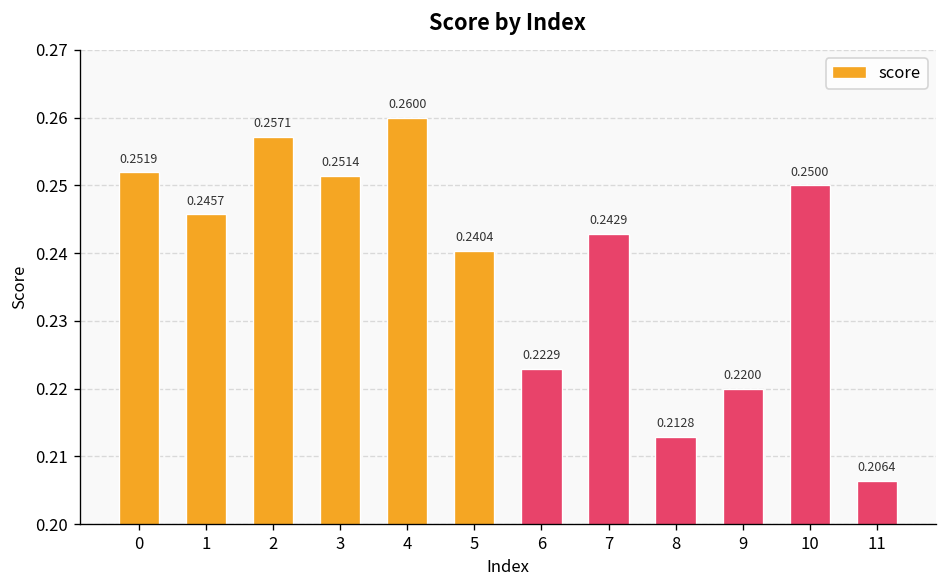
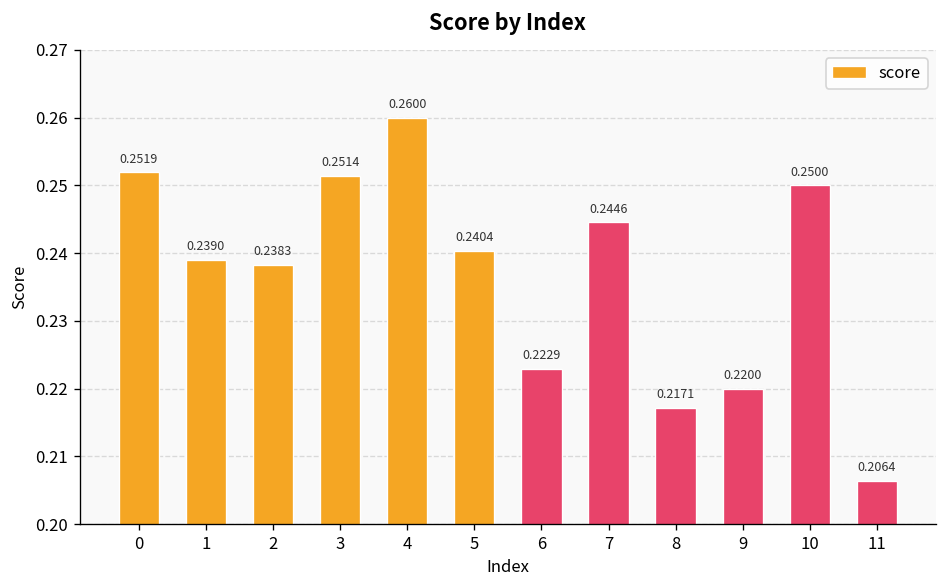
1: 0.2457 -> 0.2390
2: 0.2571 -> 0.2383
7: 0.2429 -> 0.2446
8: 0.2128 -> 0.2171
